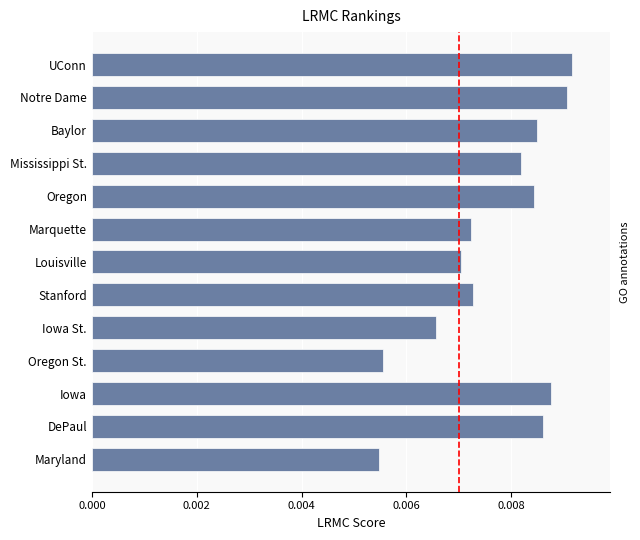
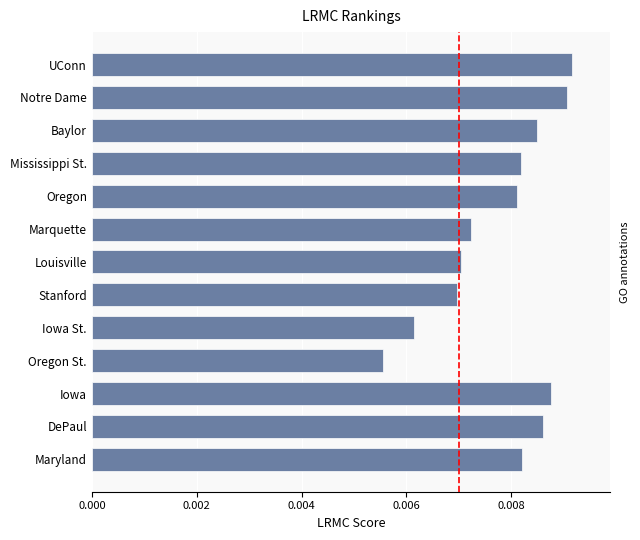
Oregon: 0.0084 -> 0.0081
Stanford: 0.0073 -> 0.0070
Iowa St.: 0.0066 -> 0.0061
Maryland: 0.0055 -> 0.0082
